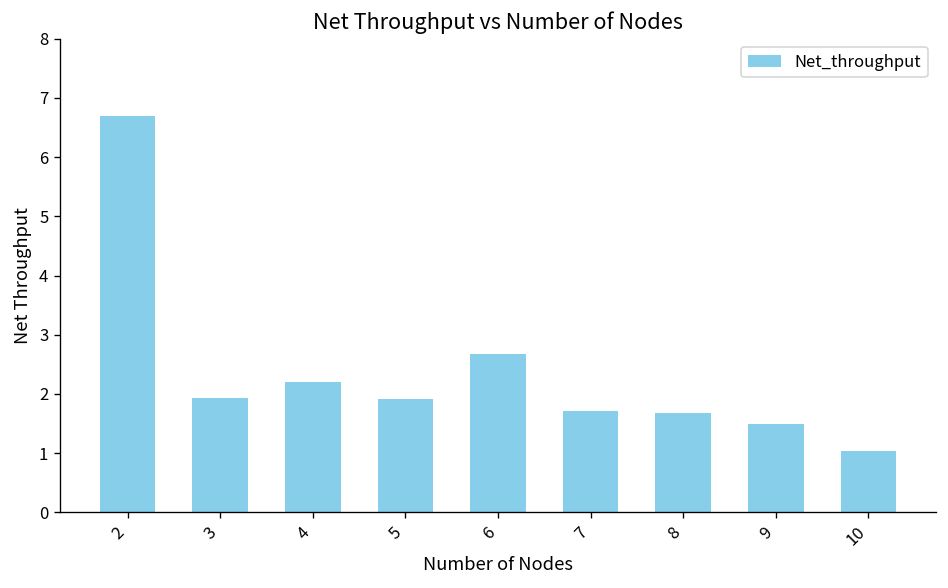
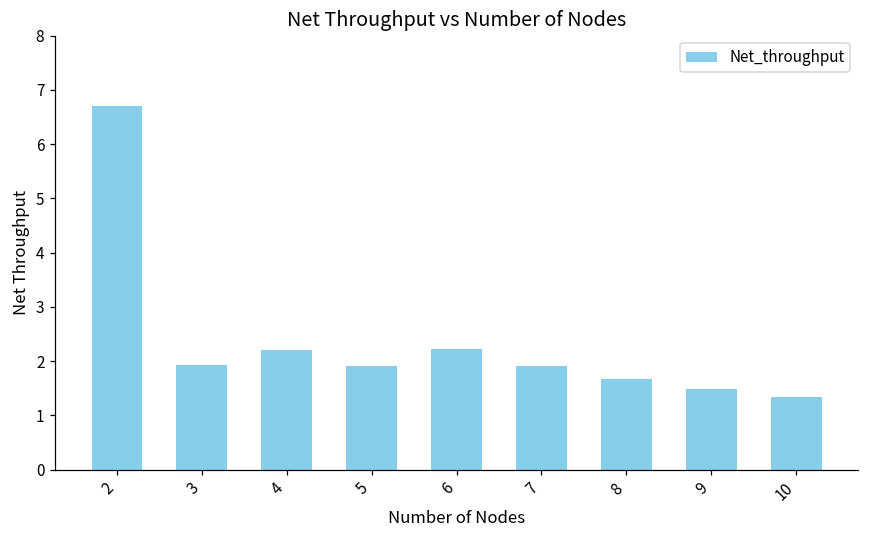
6: 2.7 -> 2.2
7: 1.7 -> 1.9
10: 1.0 -> 1.3
